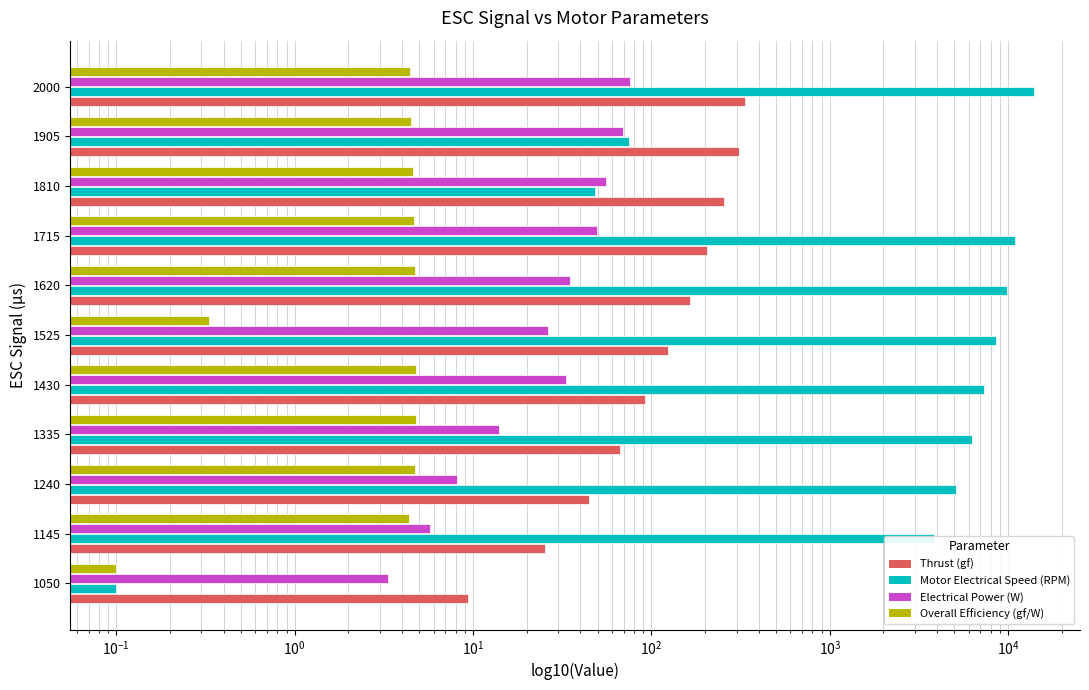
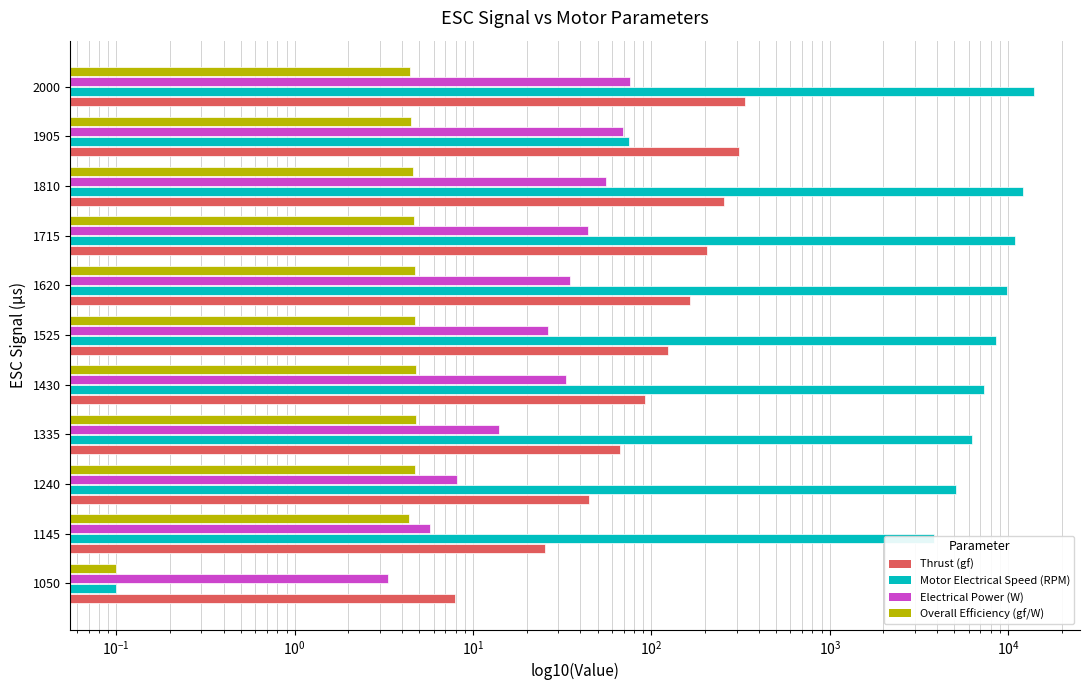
Motor Electrical Speed (RPM), 1810: 48 -> 12000
Electrical Power (W), 1715: 49 -> 44
Overall Efficiency (gf/W), 1525: 0.33 -> 4.7
Thrust (gf), 1050: 9 -> 8
